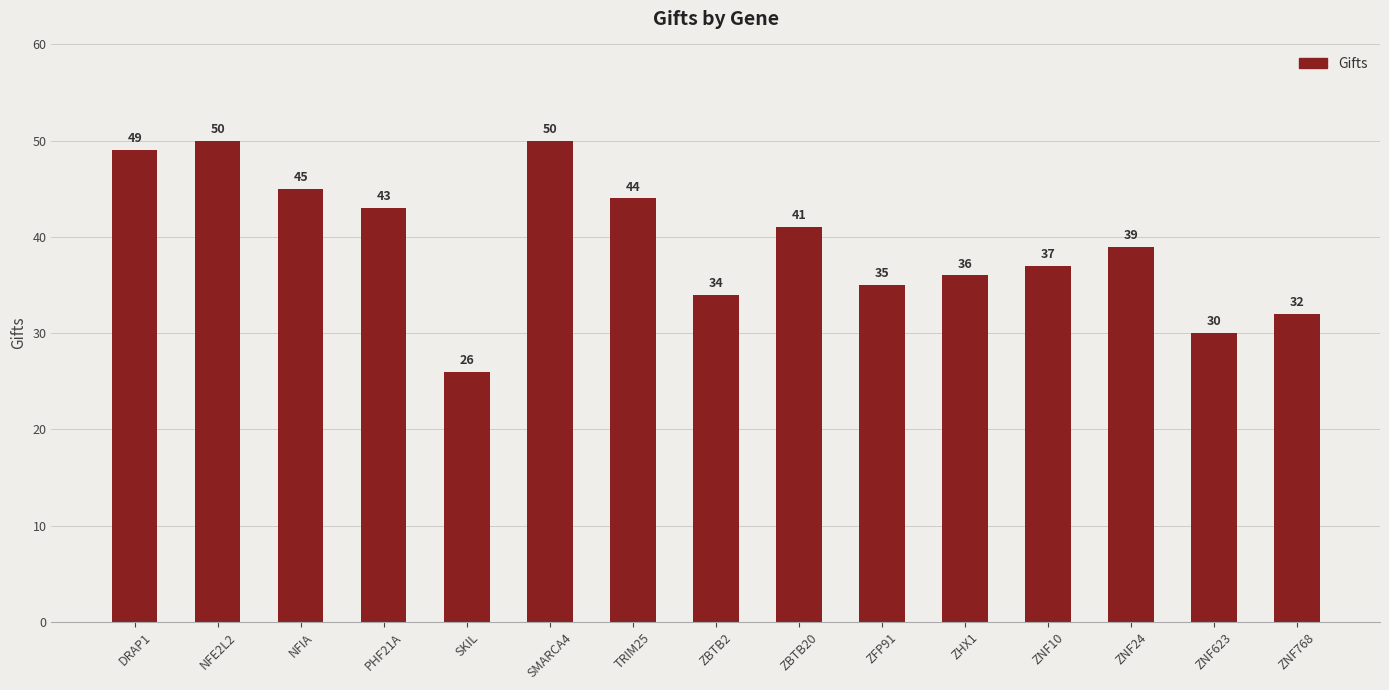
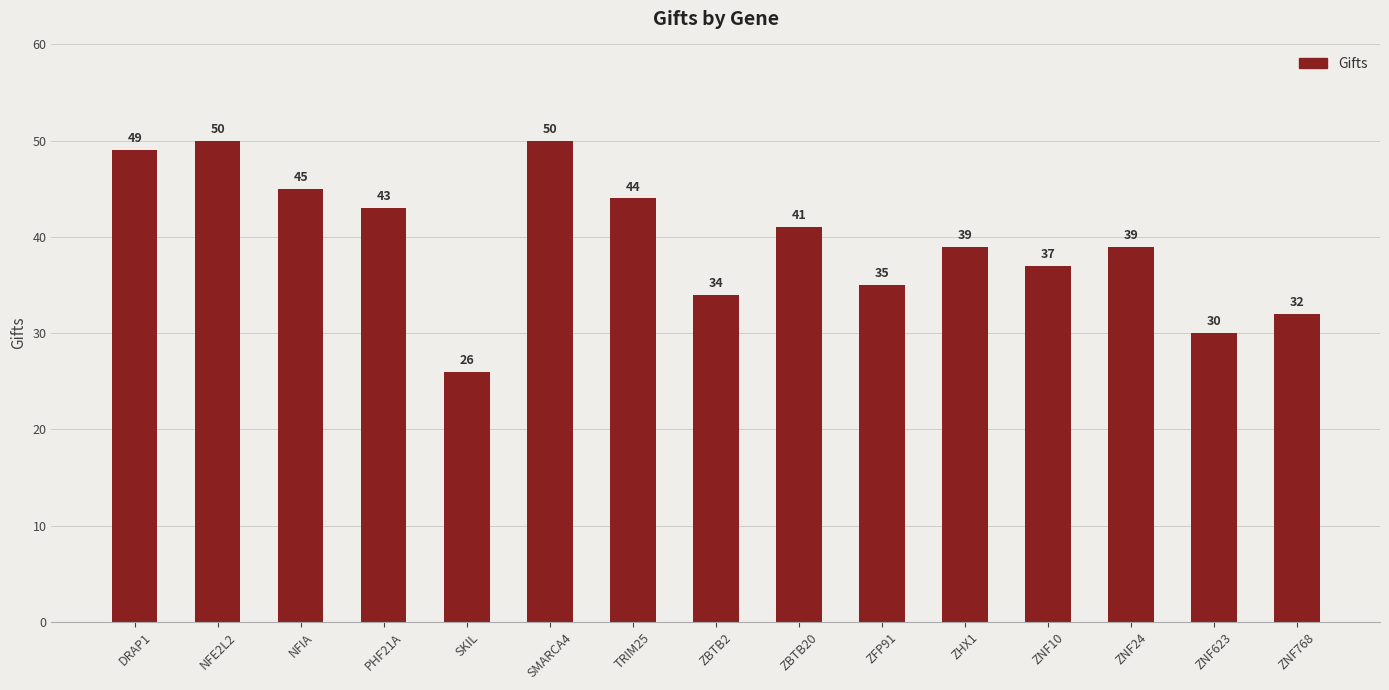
ZHX1: 36 -> 39
